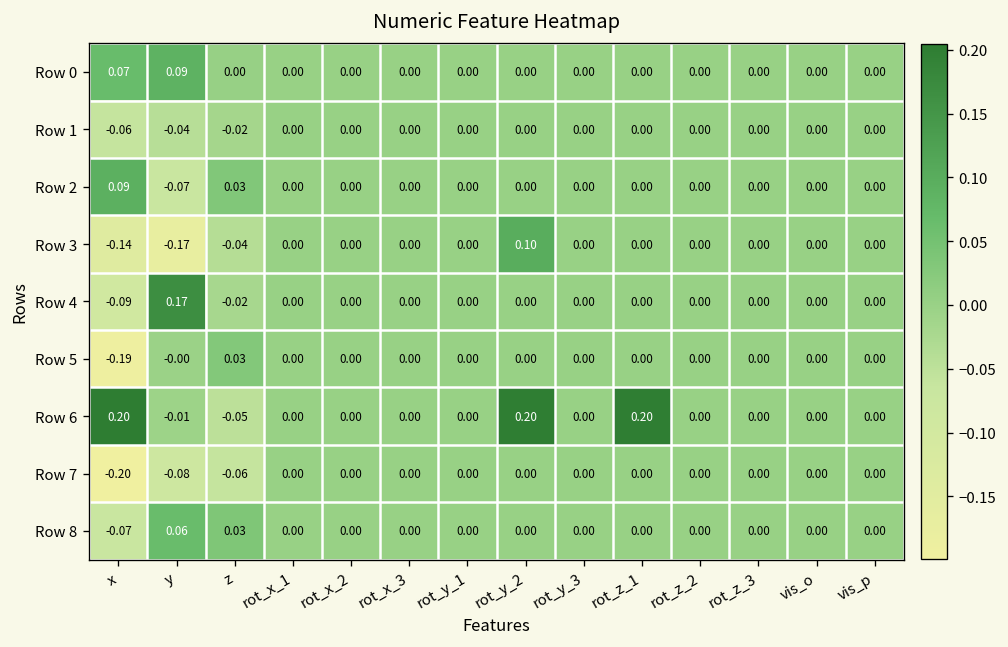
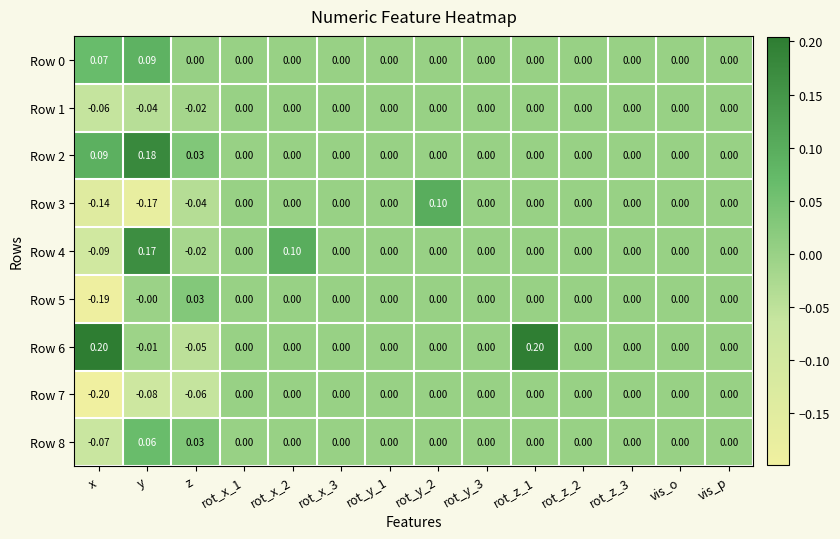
Row 2, y: -0.07 -> 0.18
Row 4, rot_x_2: 0.00 -> 0.10
Row 6, rot_y_2: 0.20 -> 0.00
